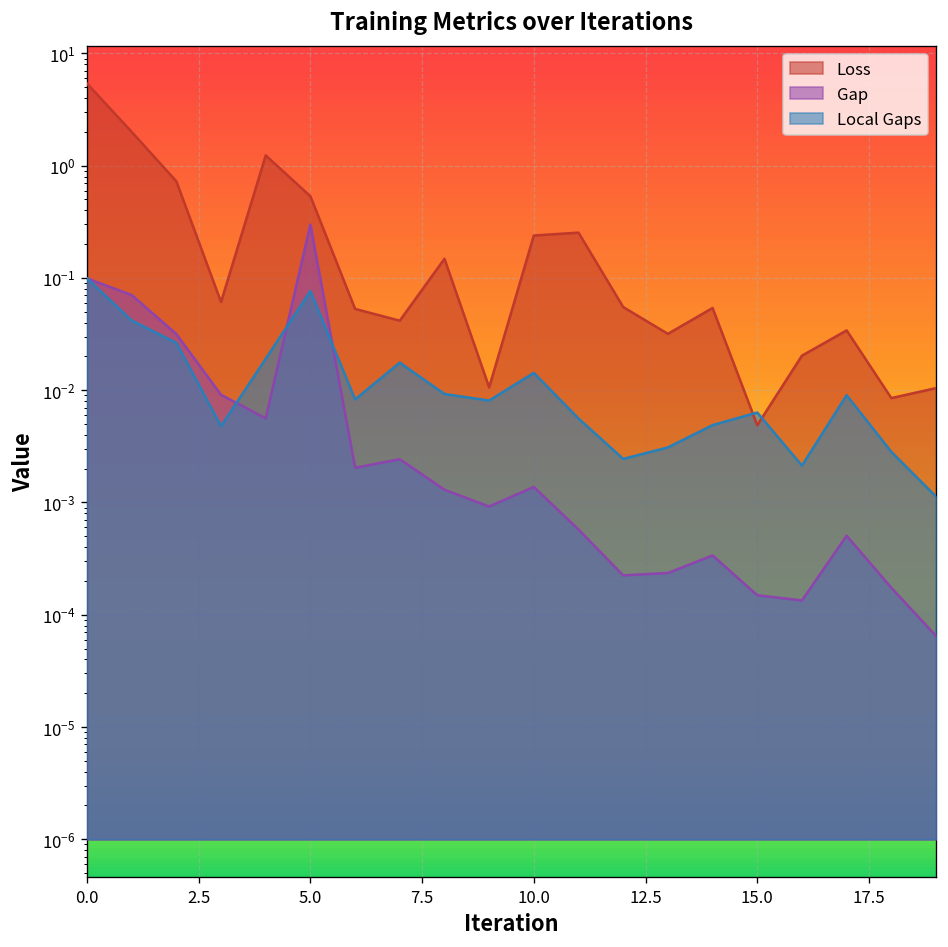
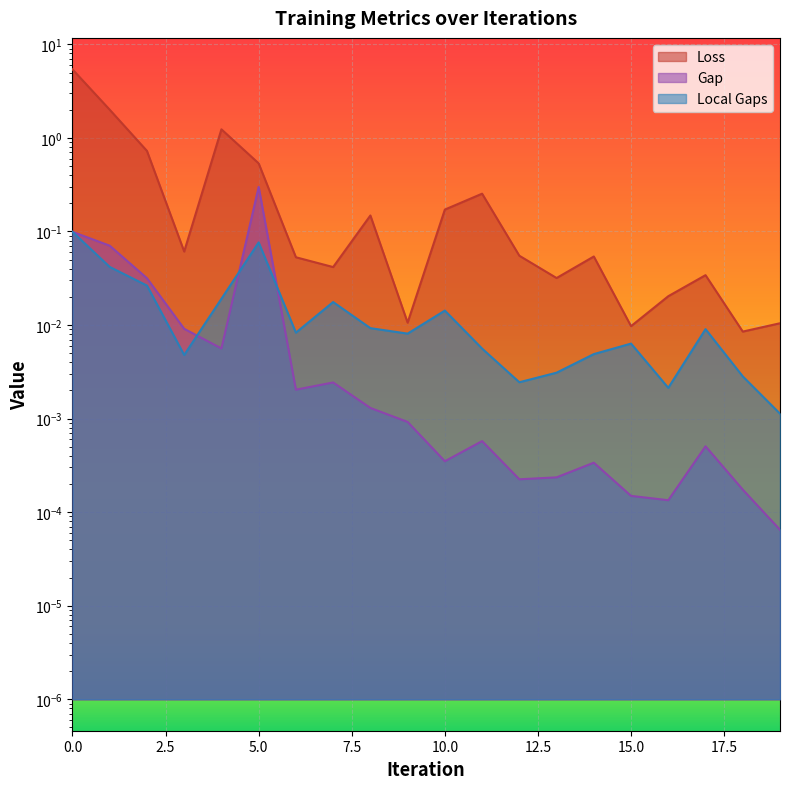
Loss, 10.0: 0.24 -> 0.17
Gap, 10.0: 0.0014 -> 0.00035
Loss, 15.0: 0.005 -> 0.010
